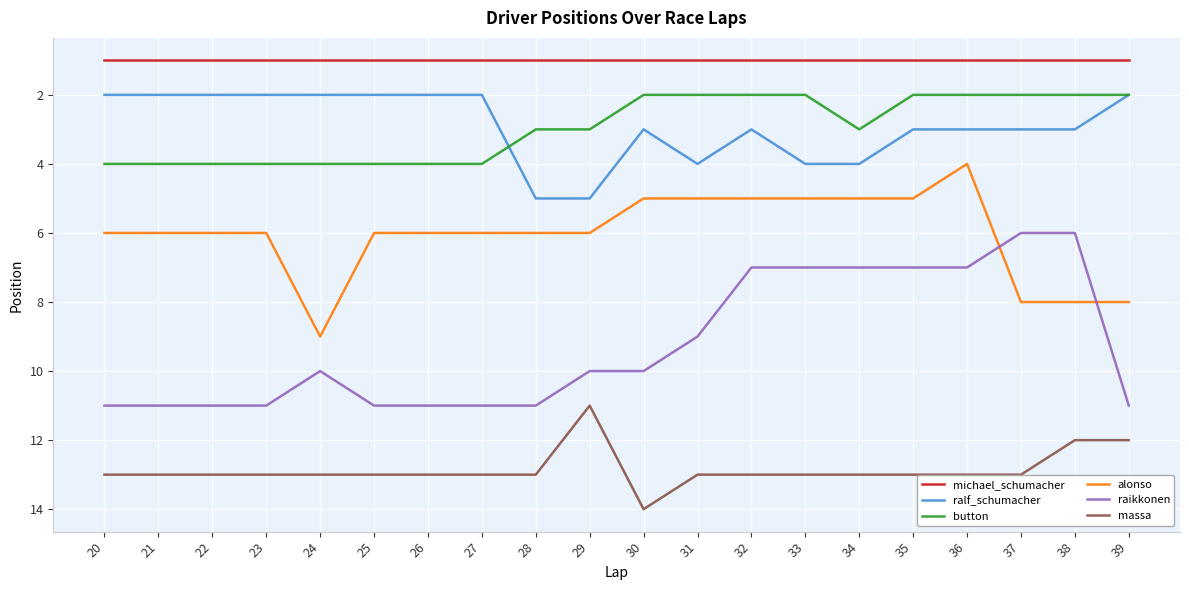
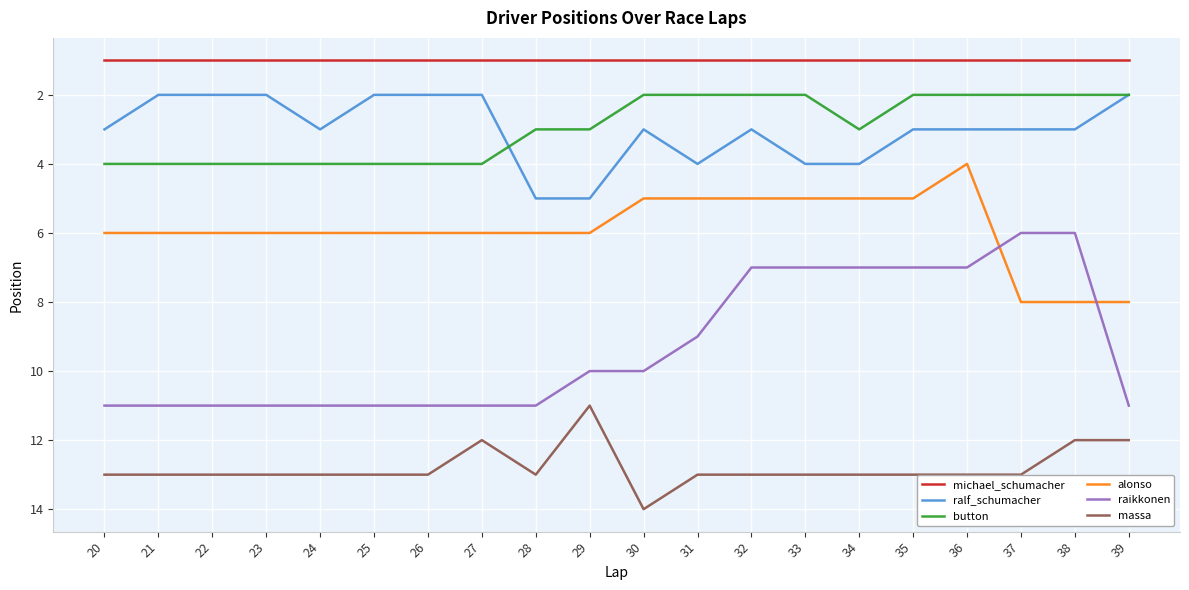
ralf_schumacher, 20: 2 -> 3
ralf_schumacher, 24: 2 -> 3
alonso, 24: 9 -> 6
raikkonen, 24: 10 -> 11
massa, 27: 13 -> 12
